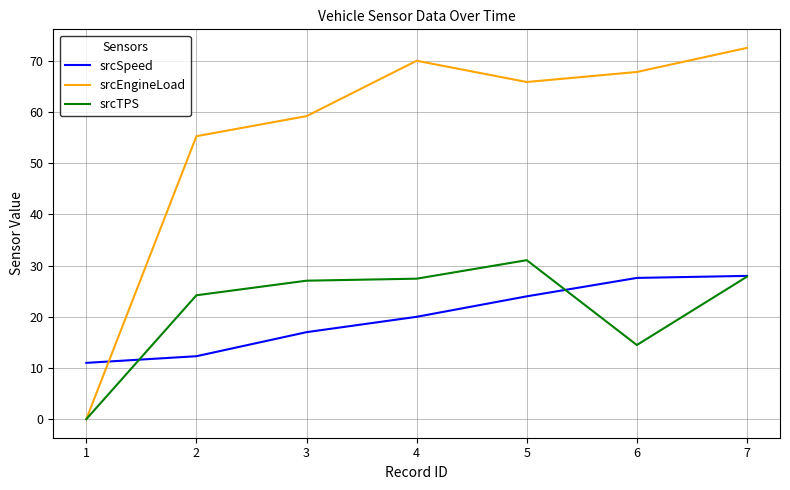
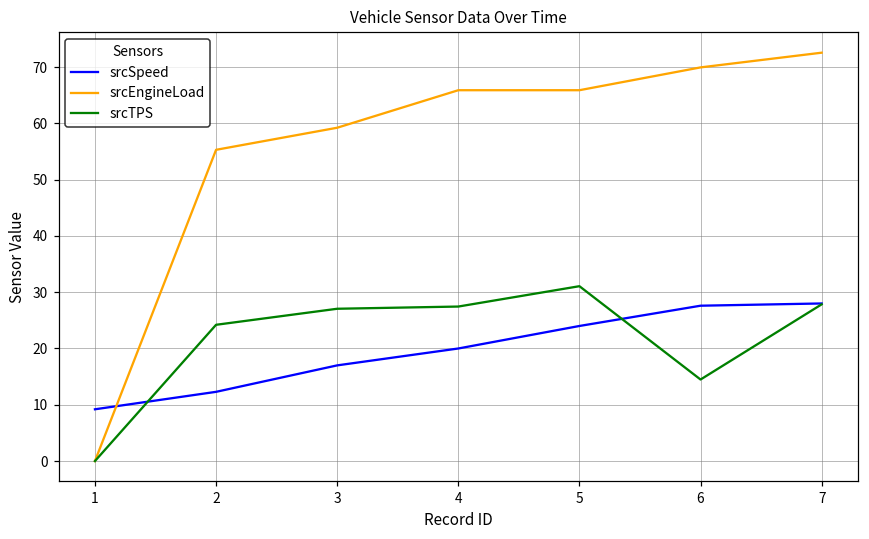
srcSpeed, 1: 11 -> 9
srcEngineLoad, 4: 70 -> 66
srcEngineLoad, 6: 68 -> 70
